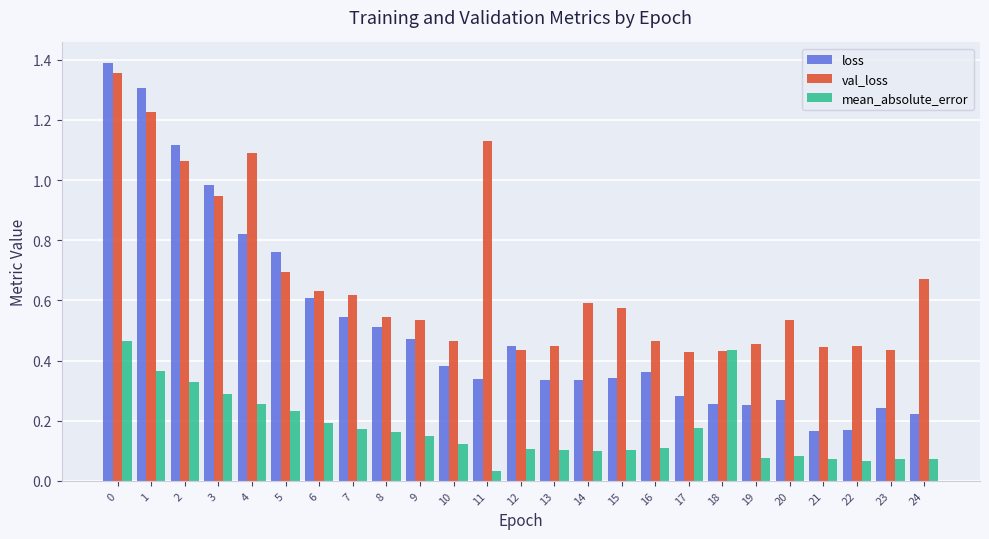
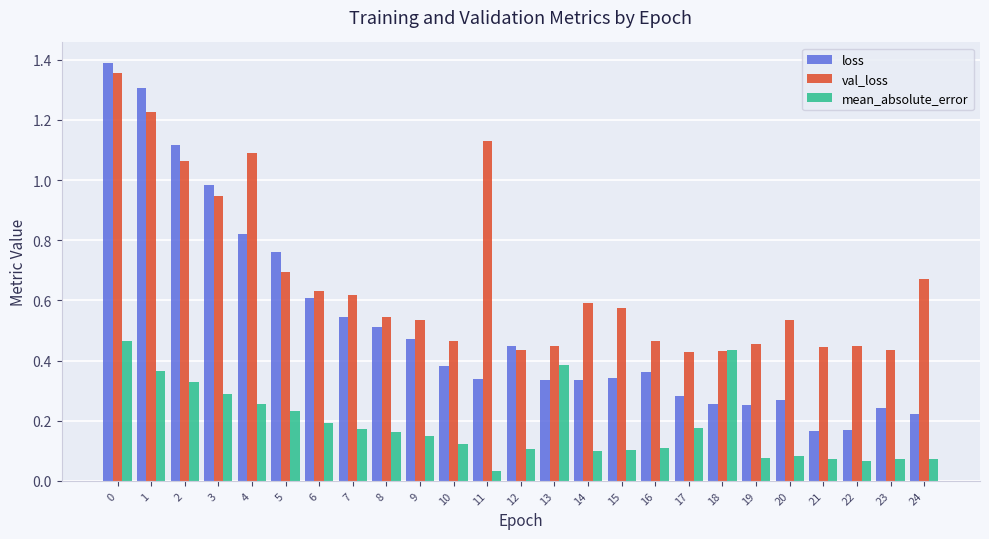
mean_absolute_error, 13: 0.10 -> 0.39
